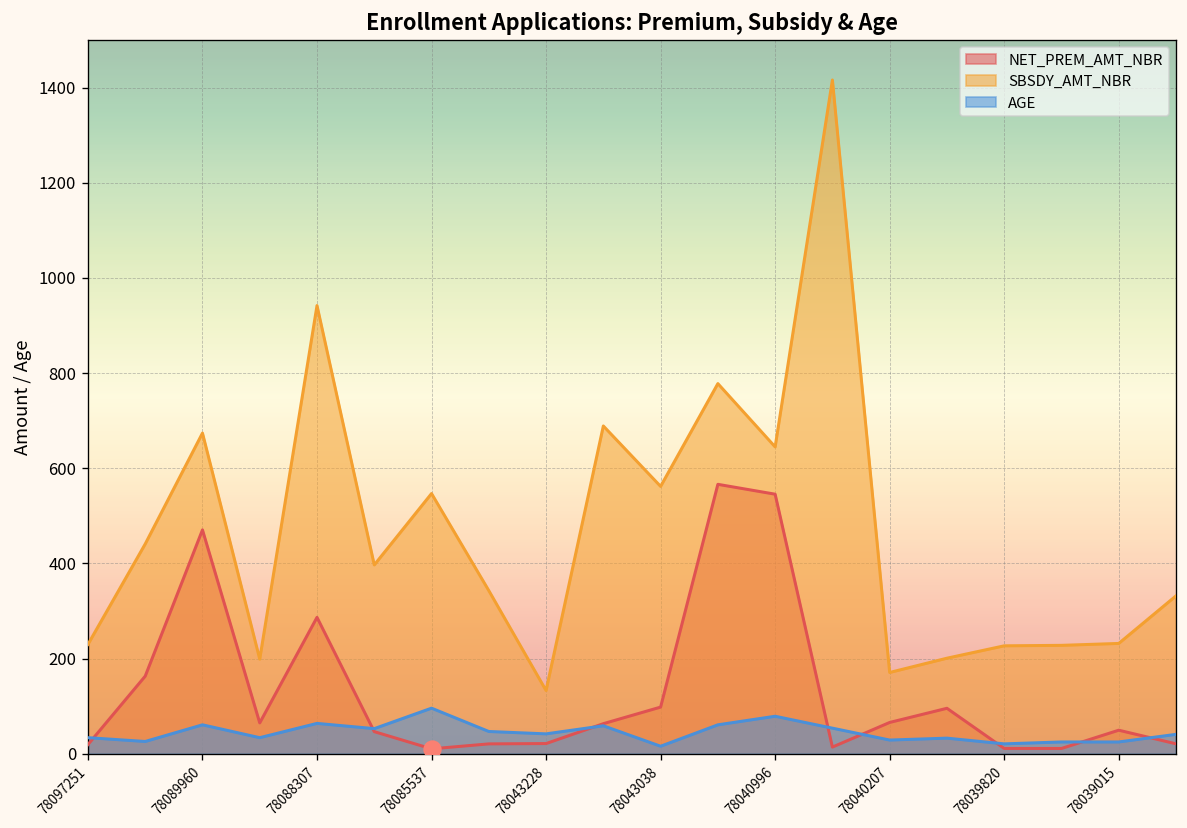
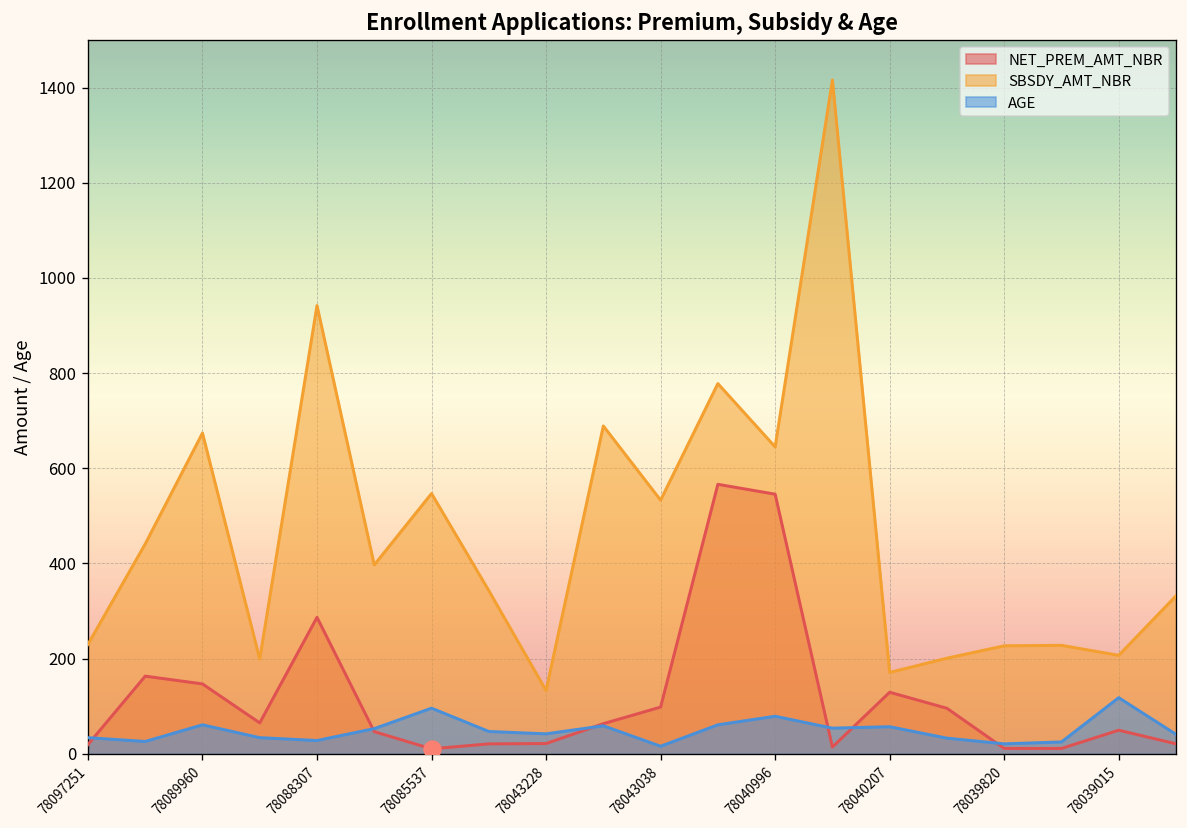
NET_PREM_AMT_NBR, 78089960: 470 -> 150
AGE, 78088307: 60 -> 30
SBSDY_AMT_NBR, 78043038: 560 -> 530
NET_PREM_AMT_NBR, 78040207: 70 -> 130
AGE, 78040207: 30 -> 60
SBSDY_AMT_NBR, 78039015: 230 -> 210
AGE, 78039015: 30 -> 120
